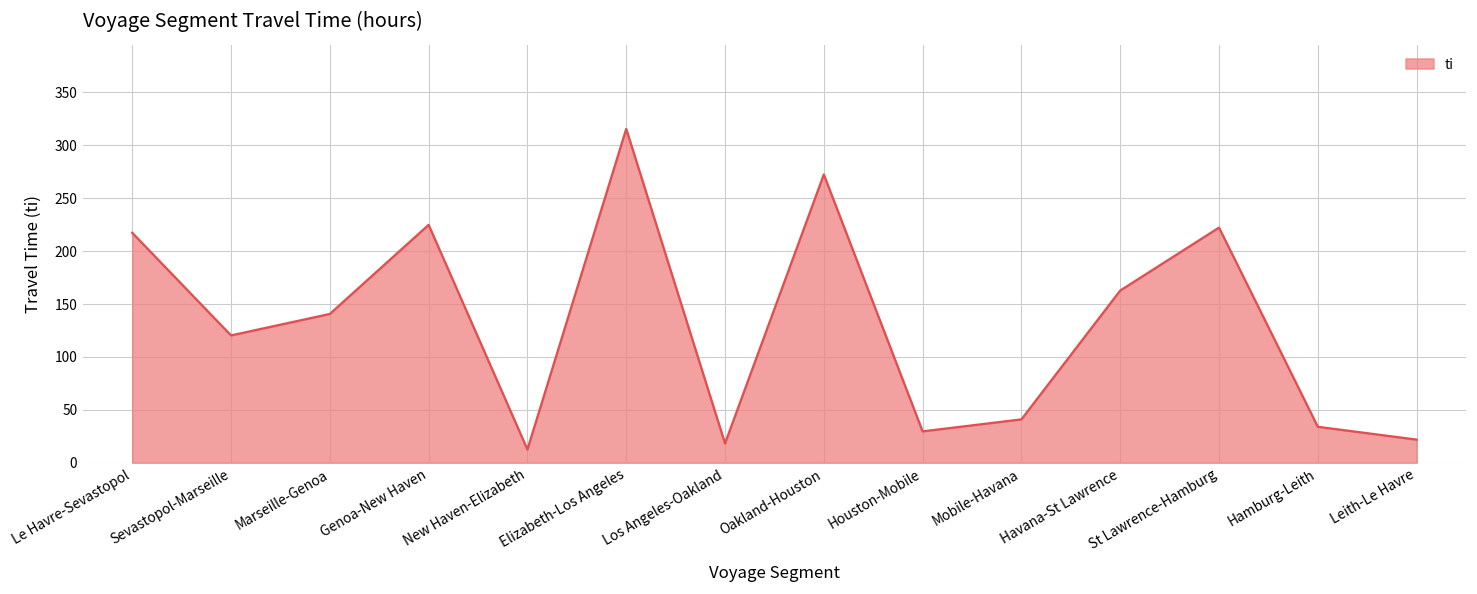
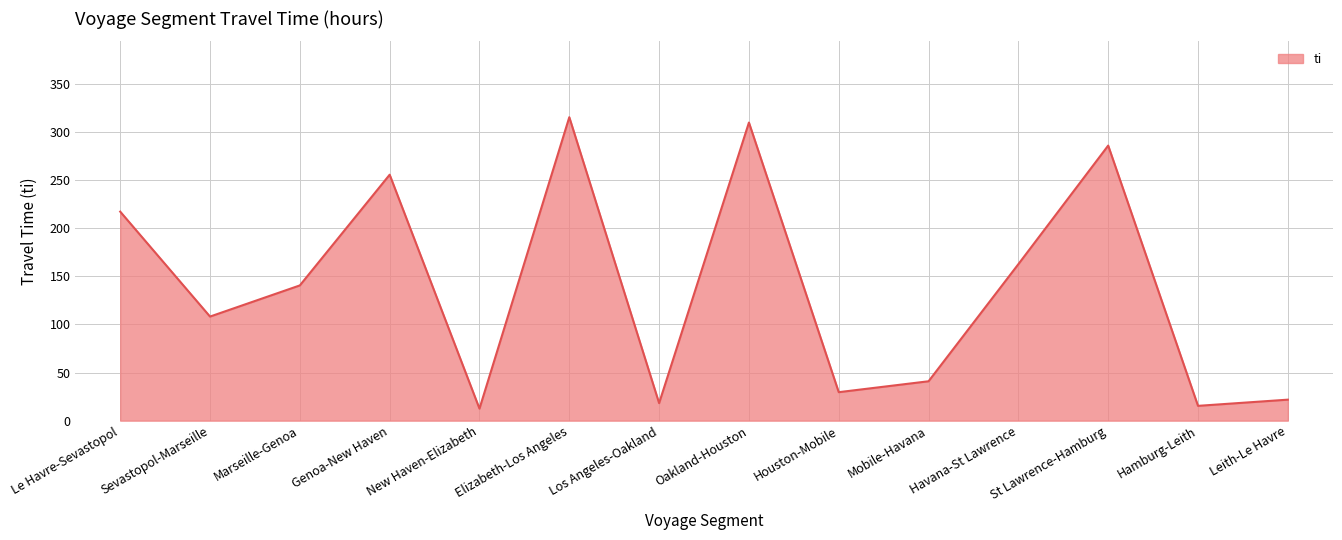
Sevastopol-Marseille: 120 -> 110
Genoa-New Haven: 220 -> 260
Oakland-Houston: 270 -> 310
St Lawrence-Hamburg: 220 -> 290
Hamburg-Leith: 30 -> 20
